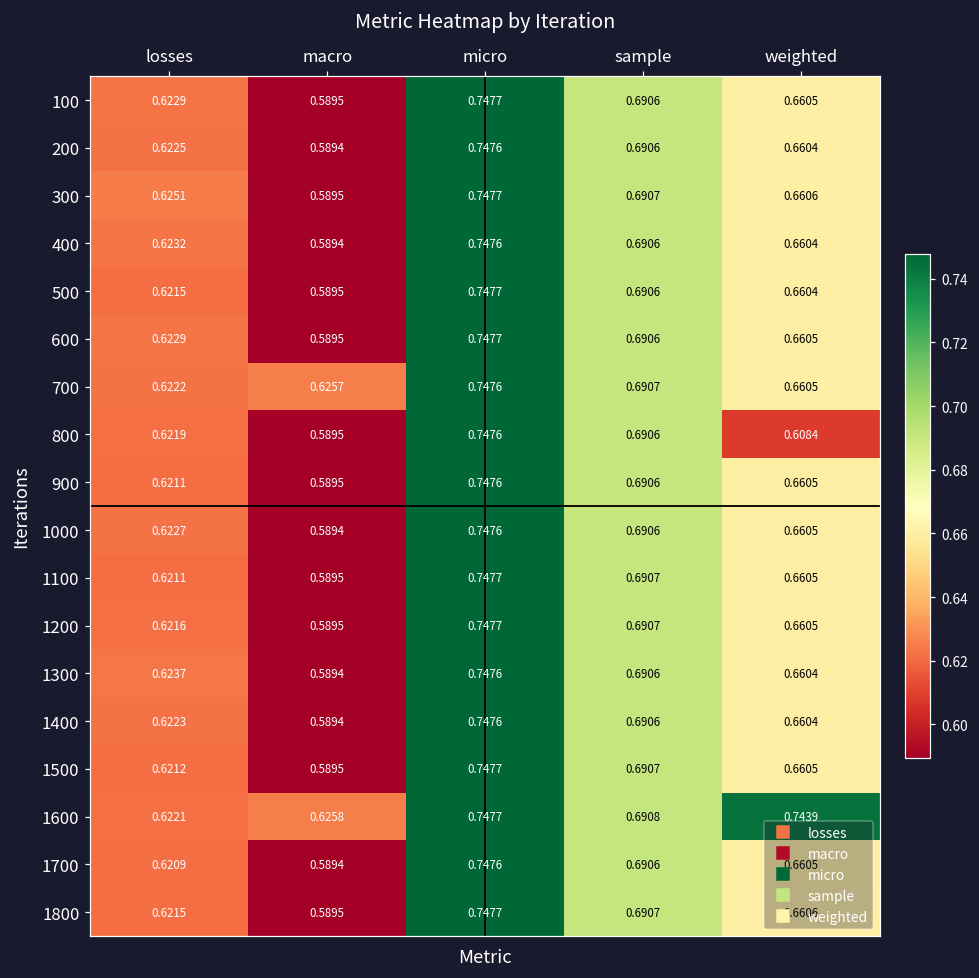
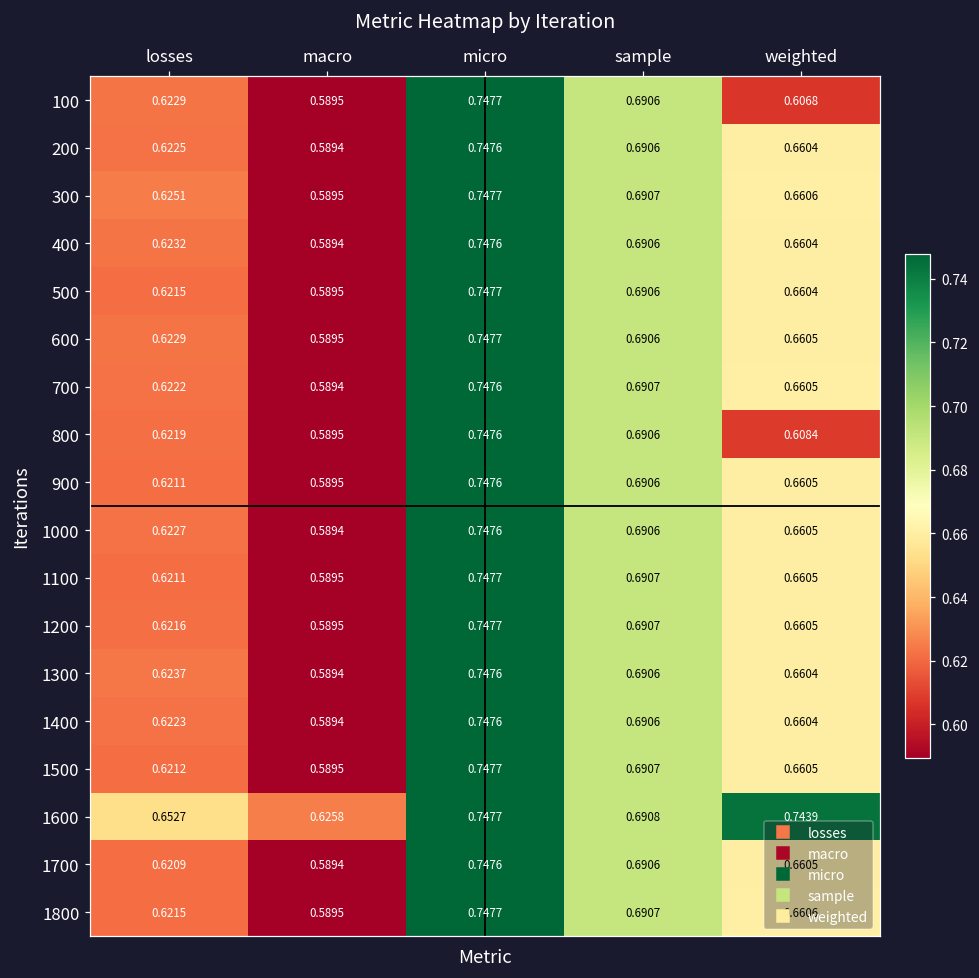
100, weighted: 0.6605 -> 0.6068
700, macro: 0.6257 -> 0.5894
1600, losses: 0.6221 -> 0.6527
